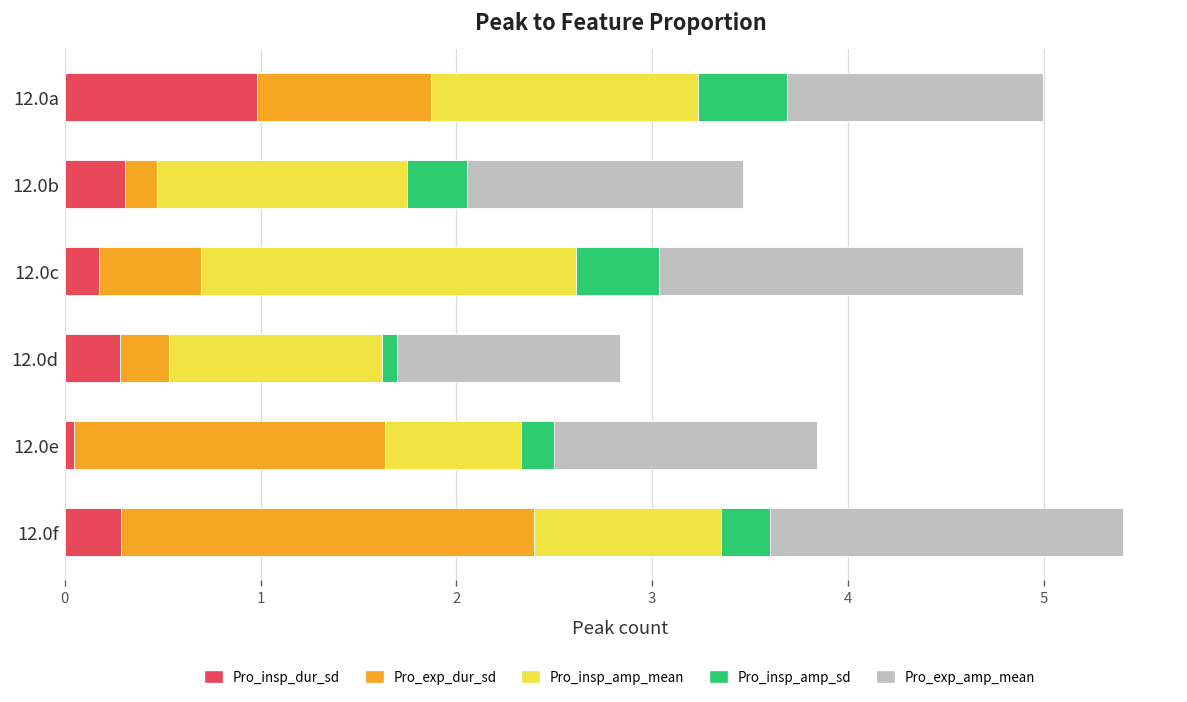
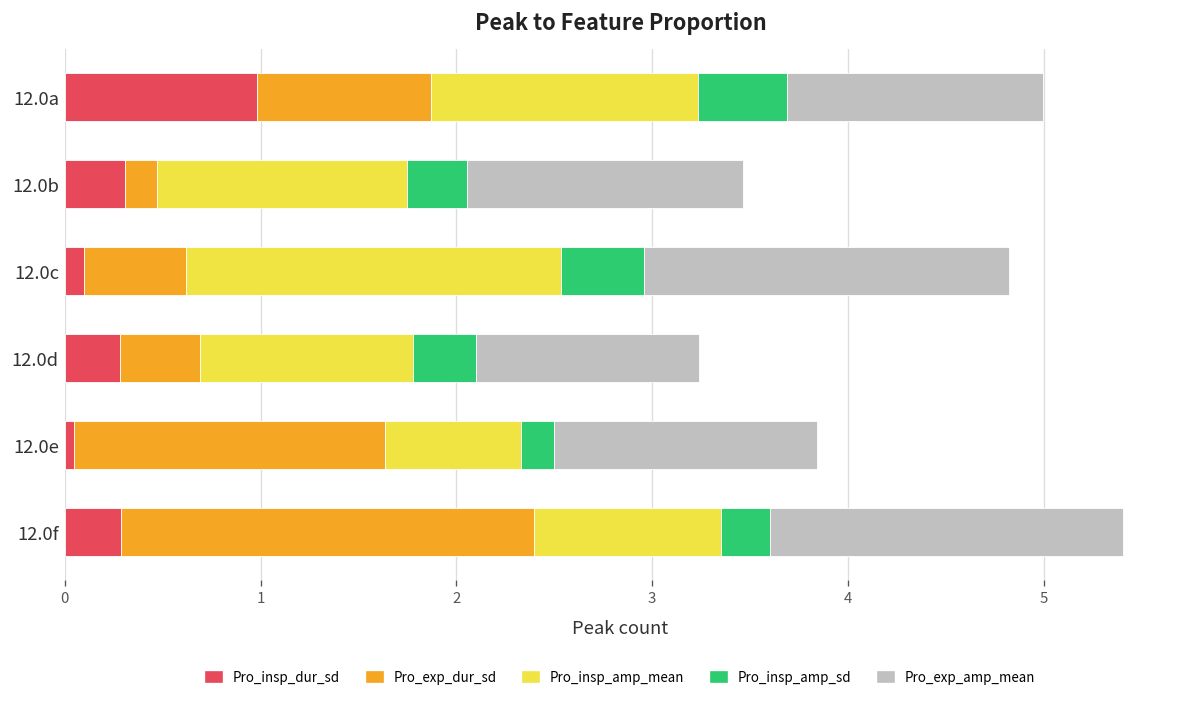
Pro_insp_dur_sd, 12.0c: 0.18 -> 0.10
Pro_exp_dur_sd, 12.0d: 0.25 -> 0.41
Pro_insp_amp_sd, 12.0d: 0.08 -> 0.32
